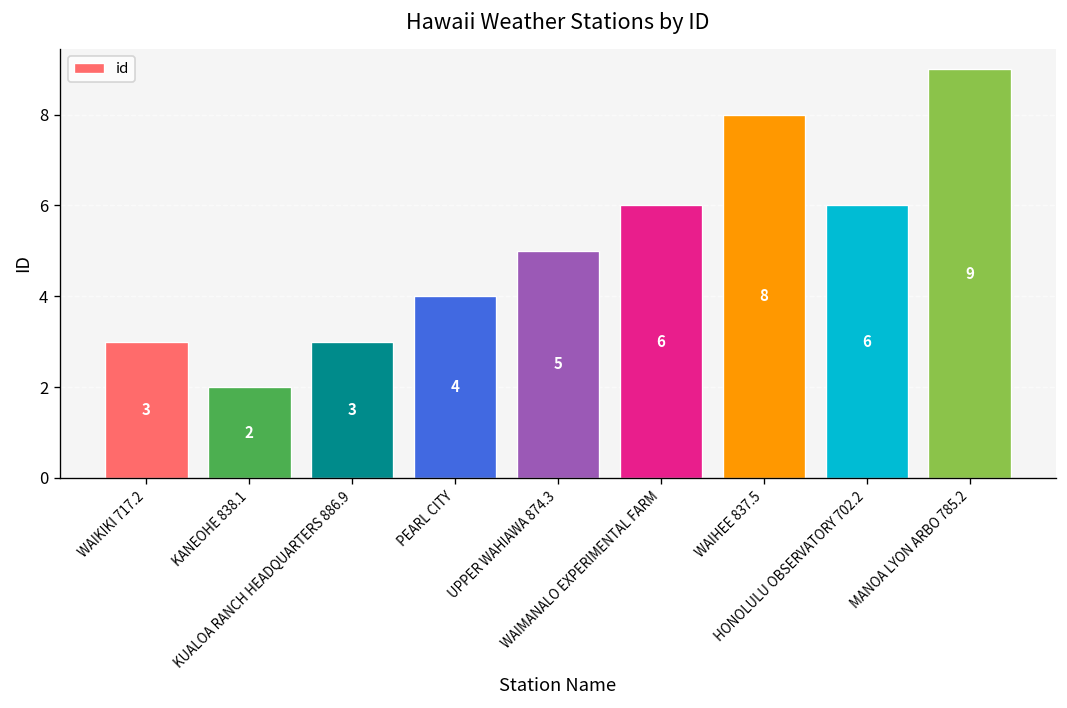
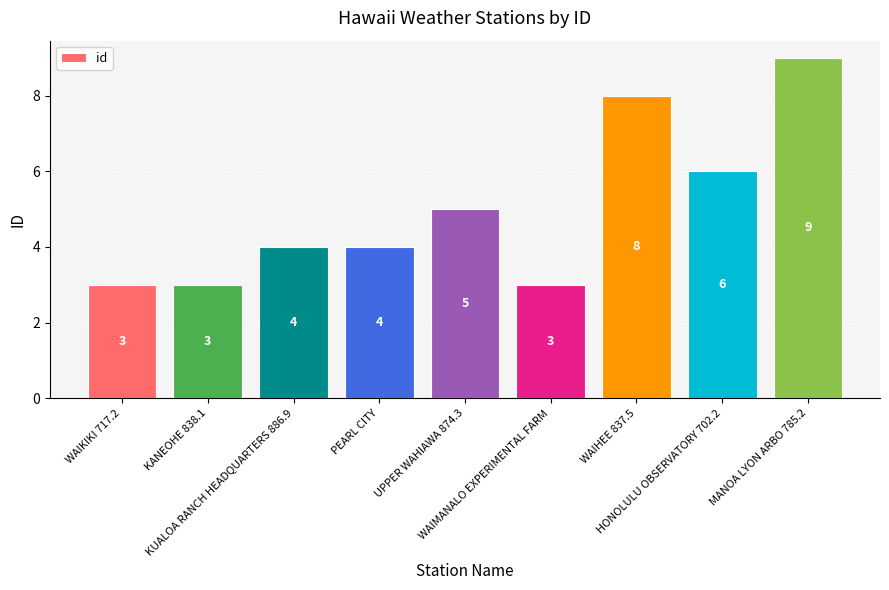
KANEOHE 838.1: 2 -> 3
KUALOA RANCH HEADQUARTERS 886.9: 3 -> 4
WAIMANALO EXPERIMENTAL FARM: 6 -> 3
